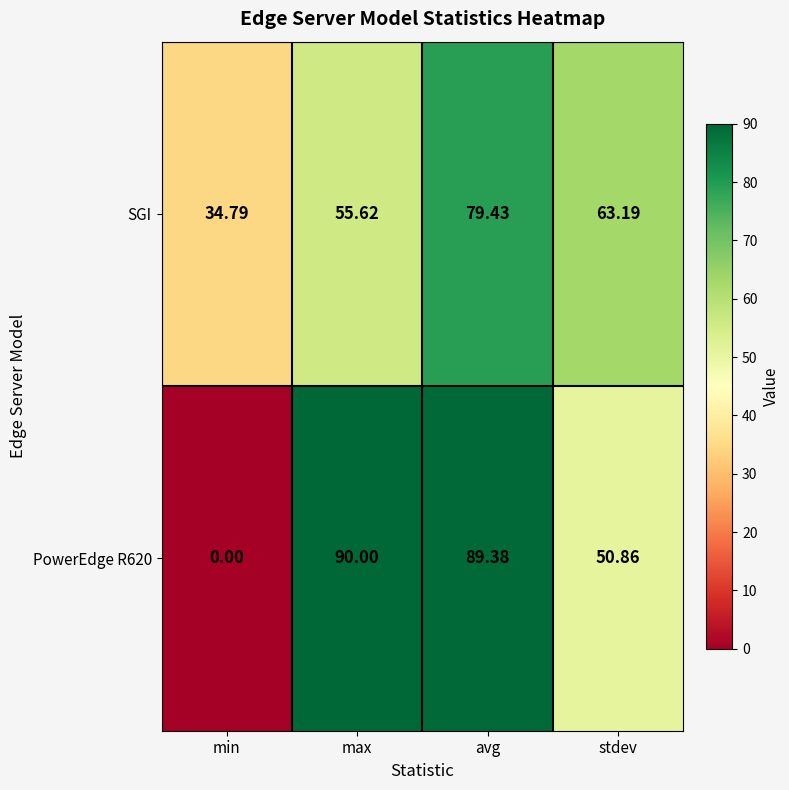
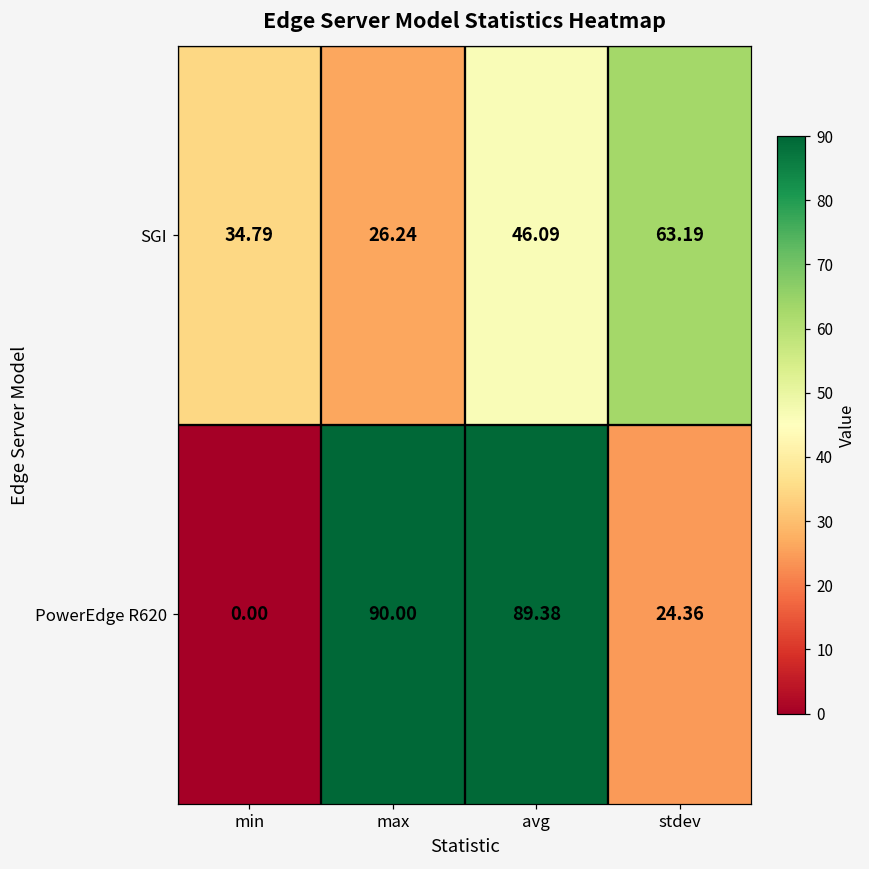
SGI, max: 55.62 -> 26.24
SGI, avg: 79.43 -> 46.09
PowerEdge R620, stdev: 50.86 -> 24.36
